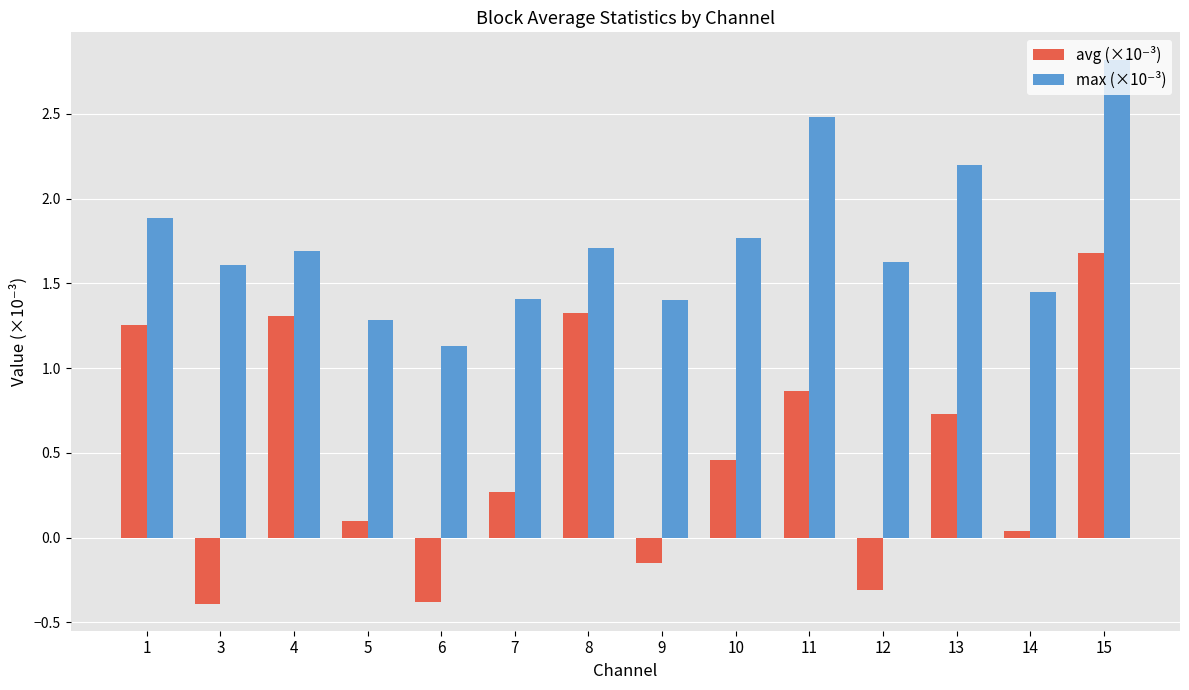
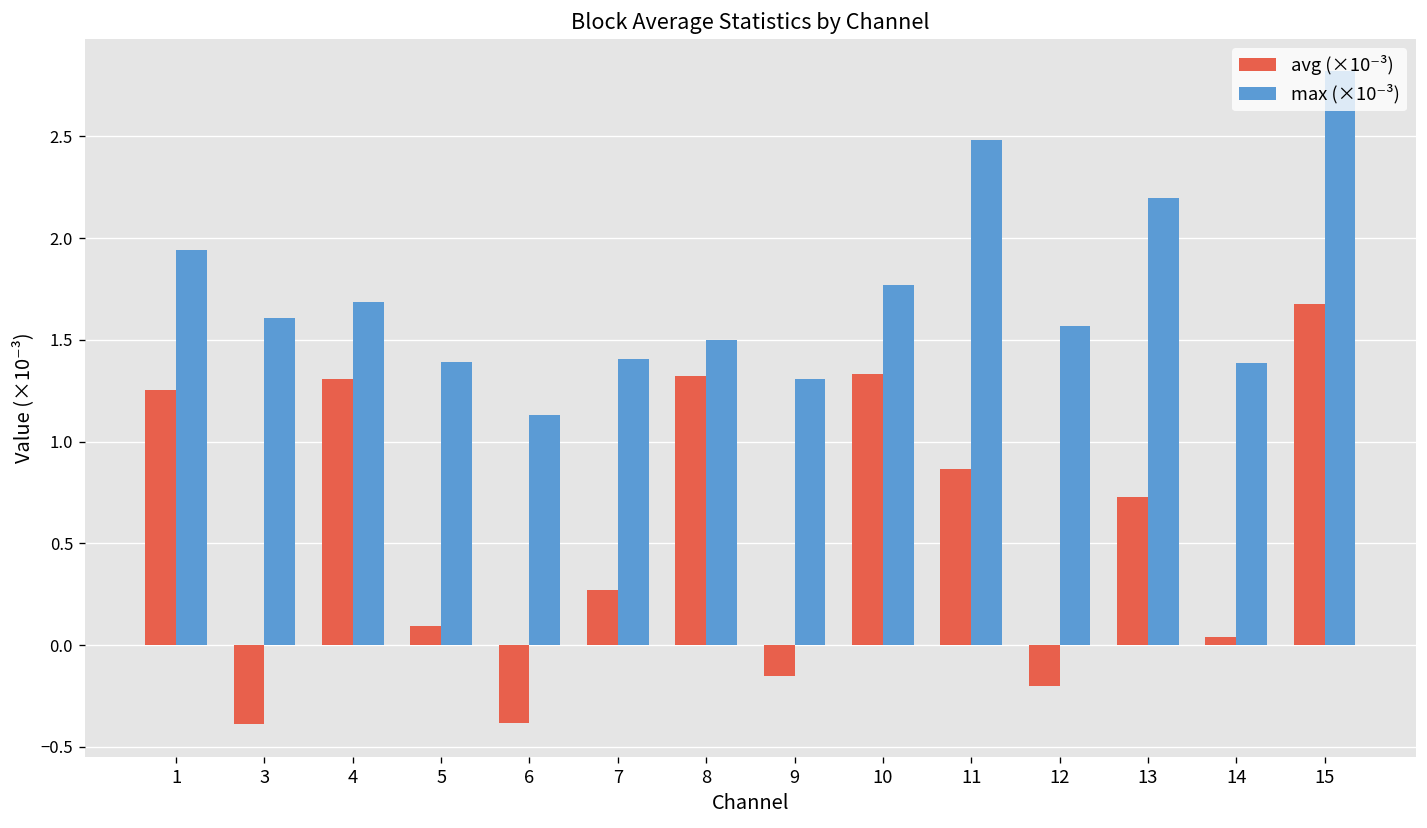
max (×10⁻³), 1: 1.89 -> 1.94
max (×10⁻³), 5: 1.28 -> 1.39
max (×10⁻³), 8: 1.71 -> 1.50
max (×10⁻³), 9: 1.40 -> 1.31
avg (×10⁻³), 10: 0.46 -> 1.33
avg (×10⁻³), 12: -0.31 -> -0.20
max (×10⁻³), 12: 1.62 -> 1.57
max (×10⁻³), 14: 1.45 -> 1.39
